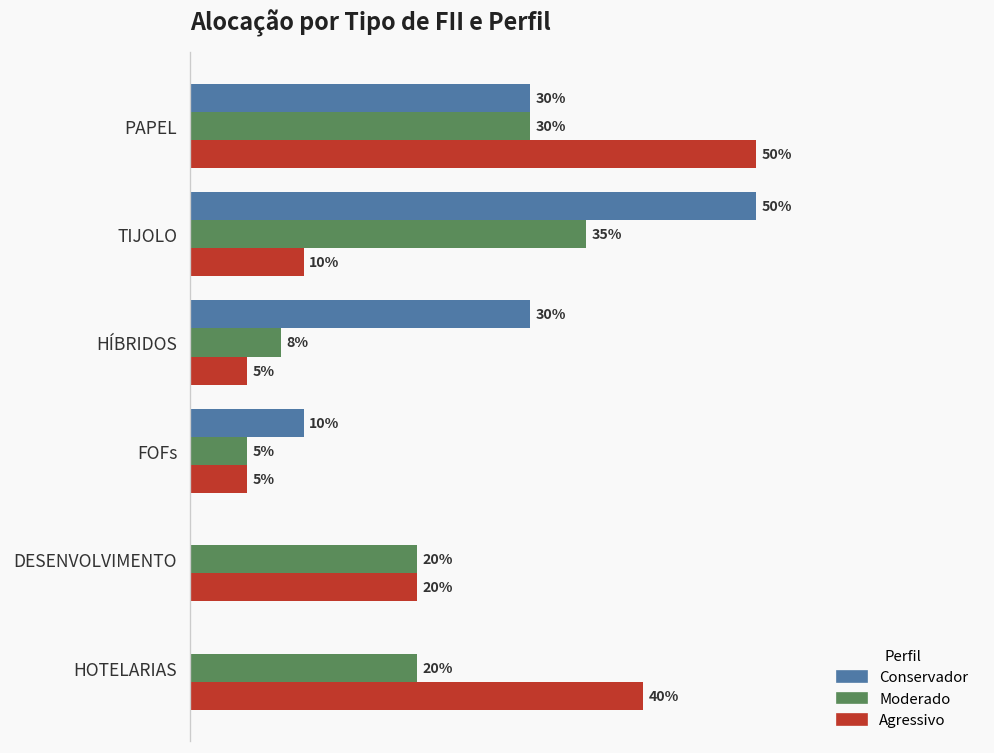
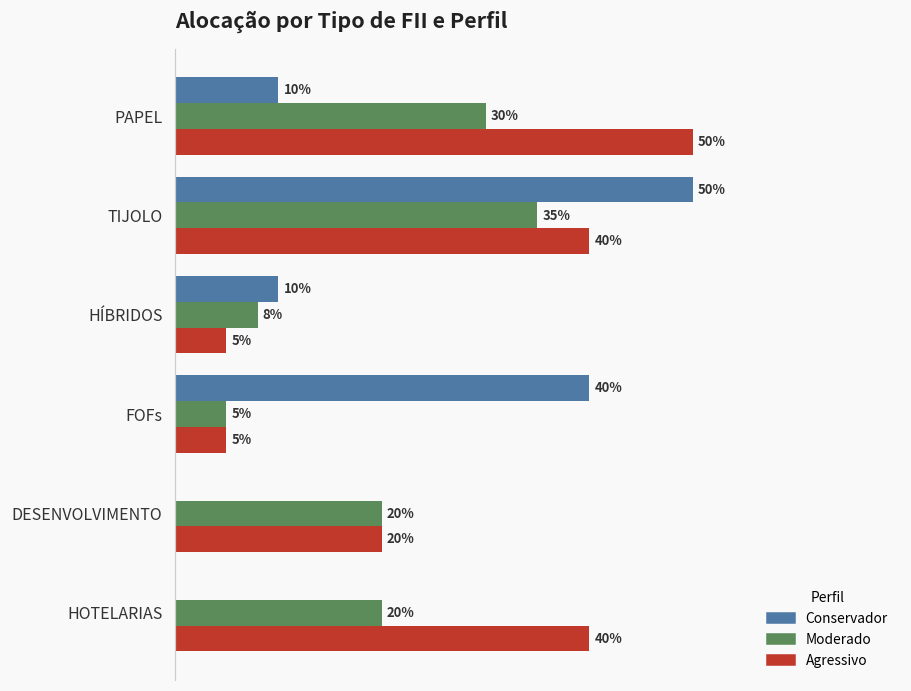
Conservador, PAPEL: 30% -> 10%
Agressivo, TIJOLO: 10% -> 40%
Conservador, HÍBRIDOS: 30% -> 10%
Conservador, FOFs: 10% -> 40%
